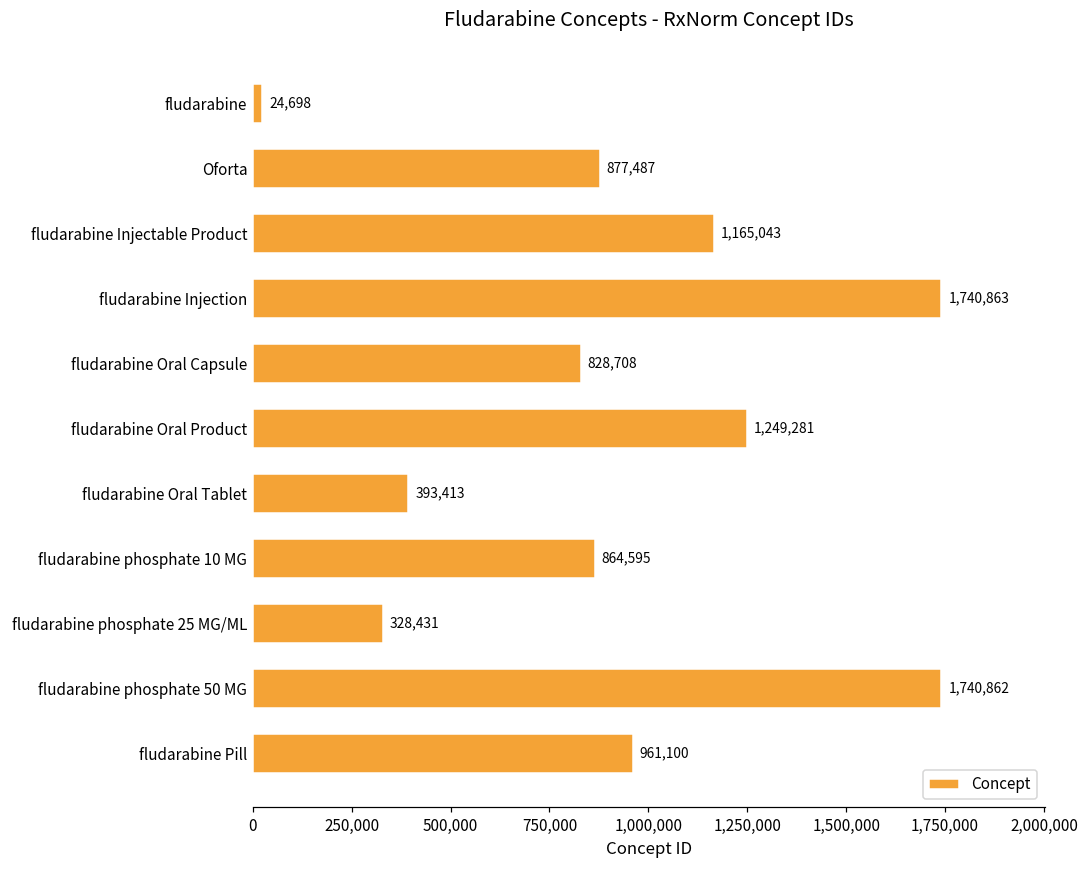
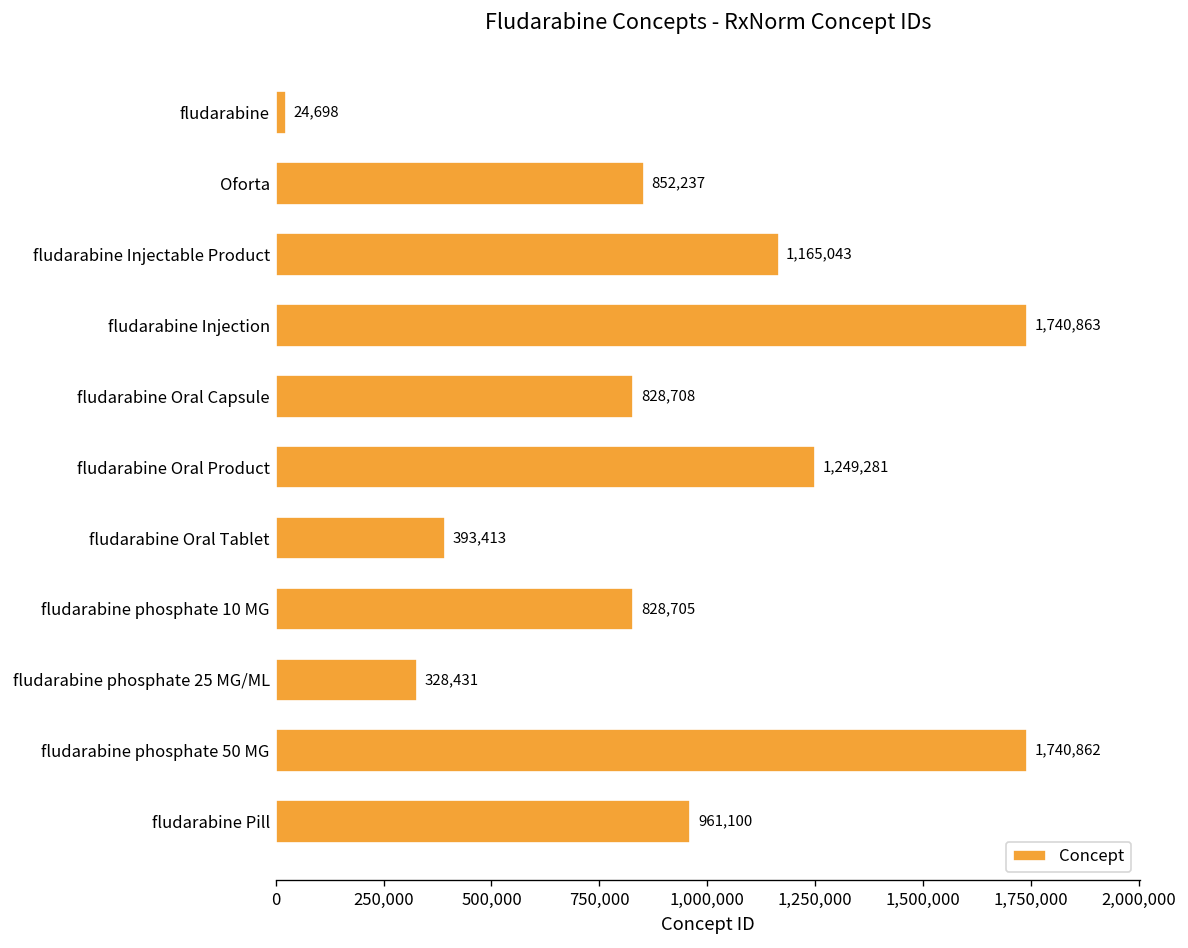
Oforta: 877,487 -> 852,237
fludarabine phosphate 10 MG: 864,595 -> 828,705
